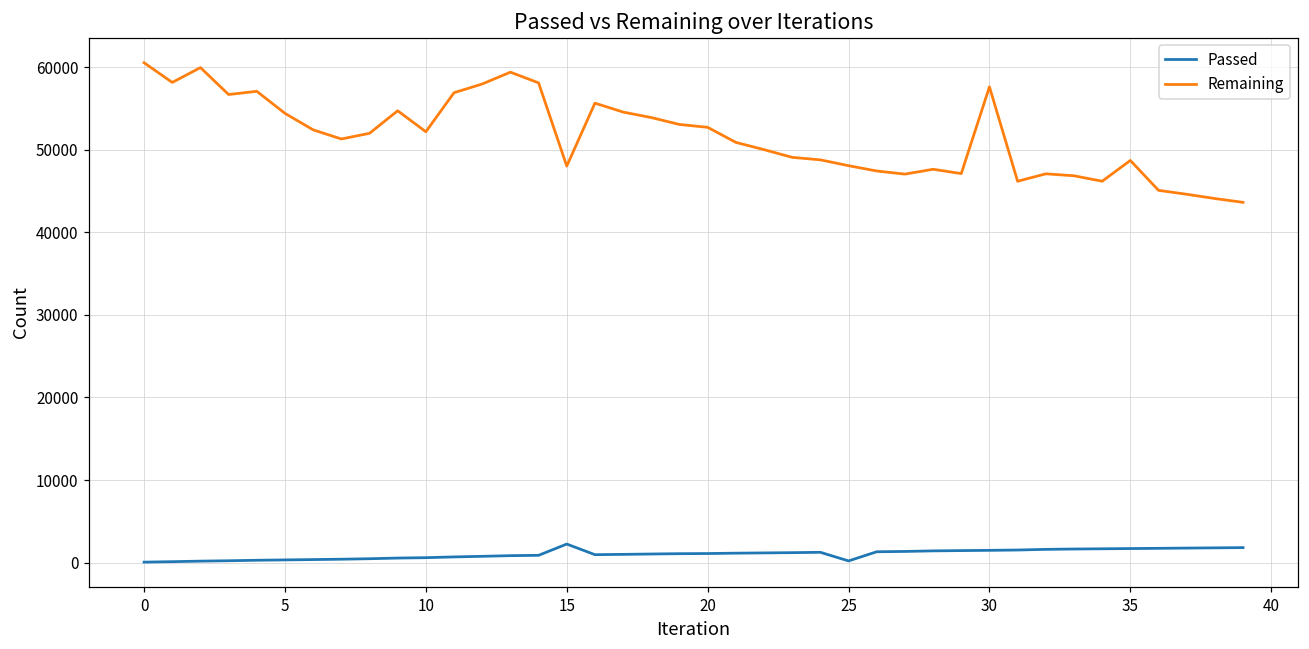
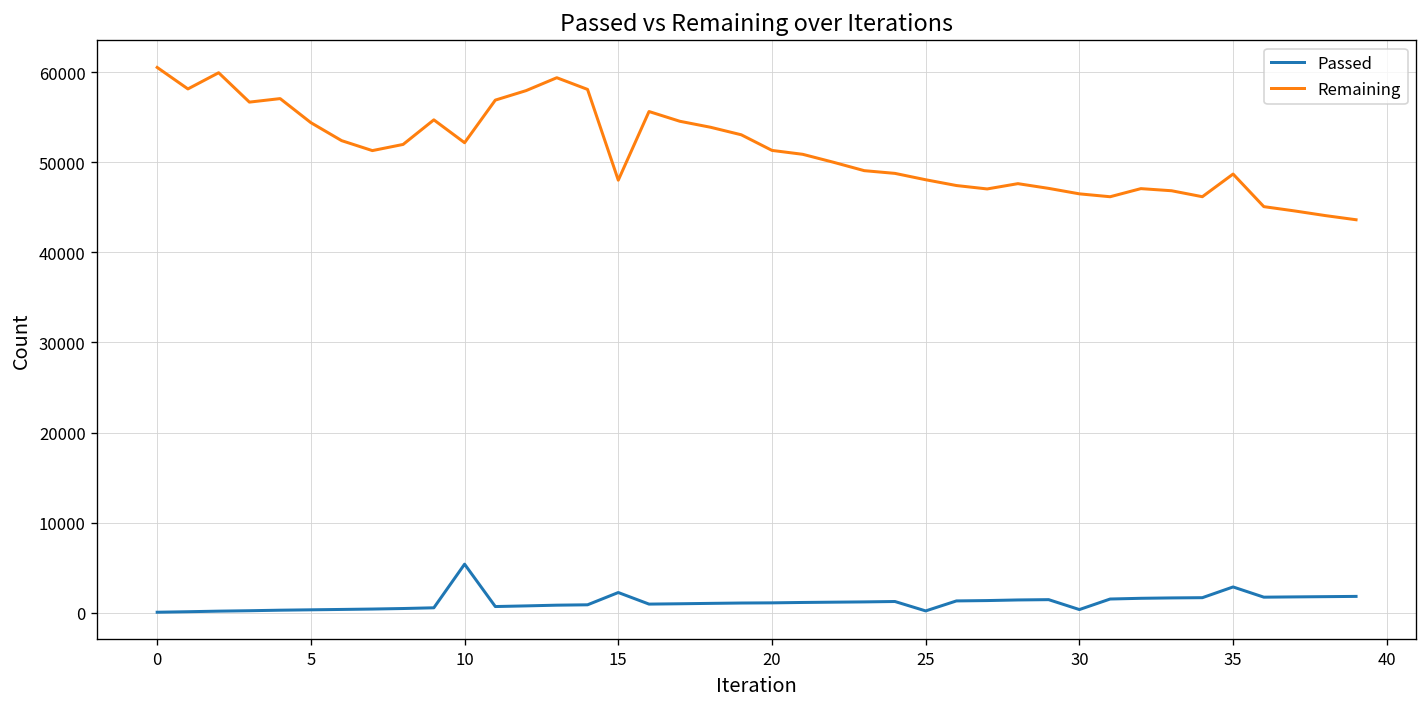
Passed, 10: 1000 -> 5000
Remaining, 20: 53000 -> 51000
Passed, 30: 1000 -> 0
Remaining, 30: 58000 -> 46000
Passed, 35: 2000 -> 3000
